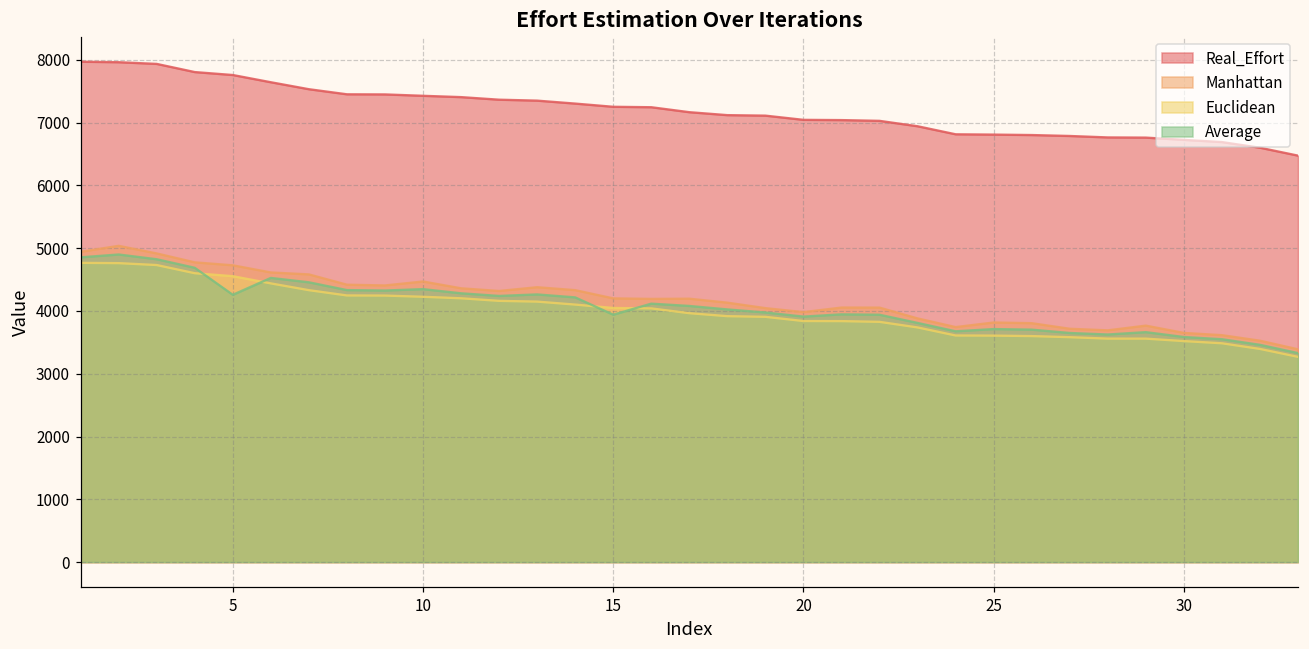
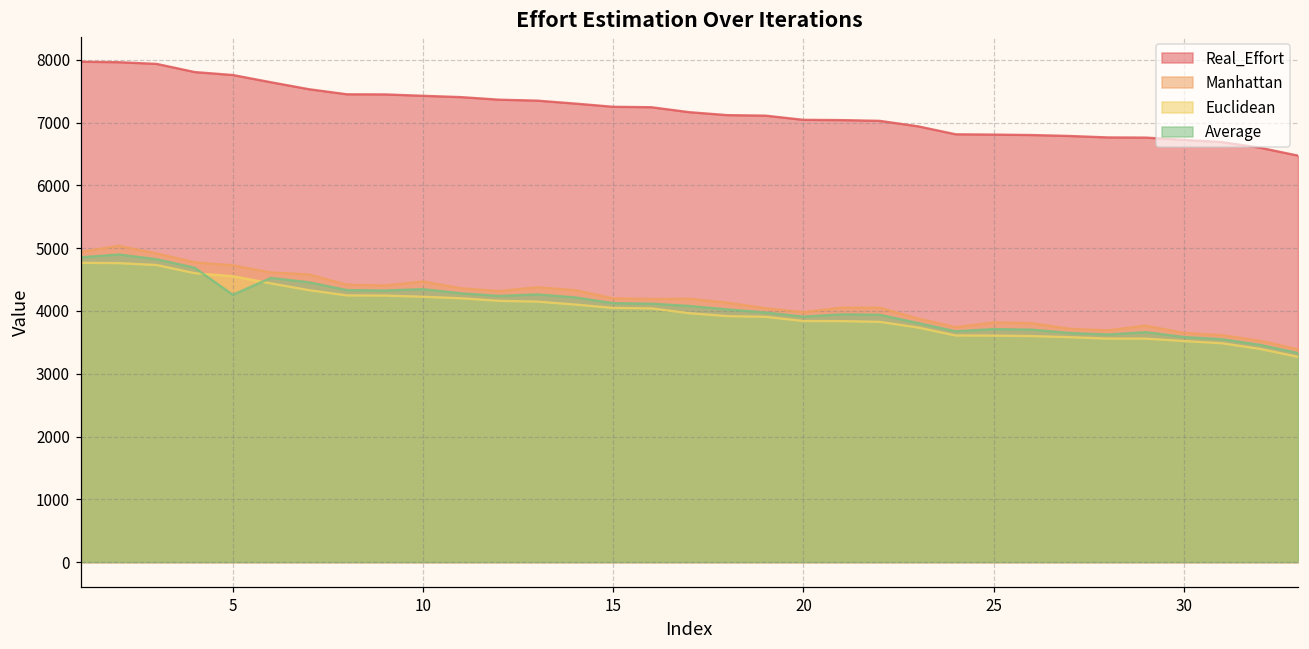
Average, 15: 3900 -> 4100
